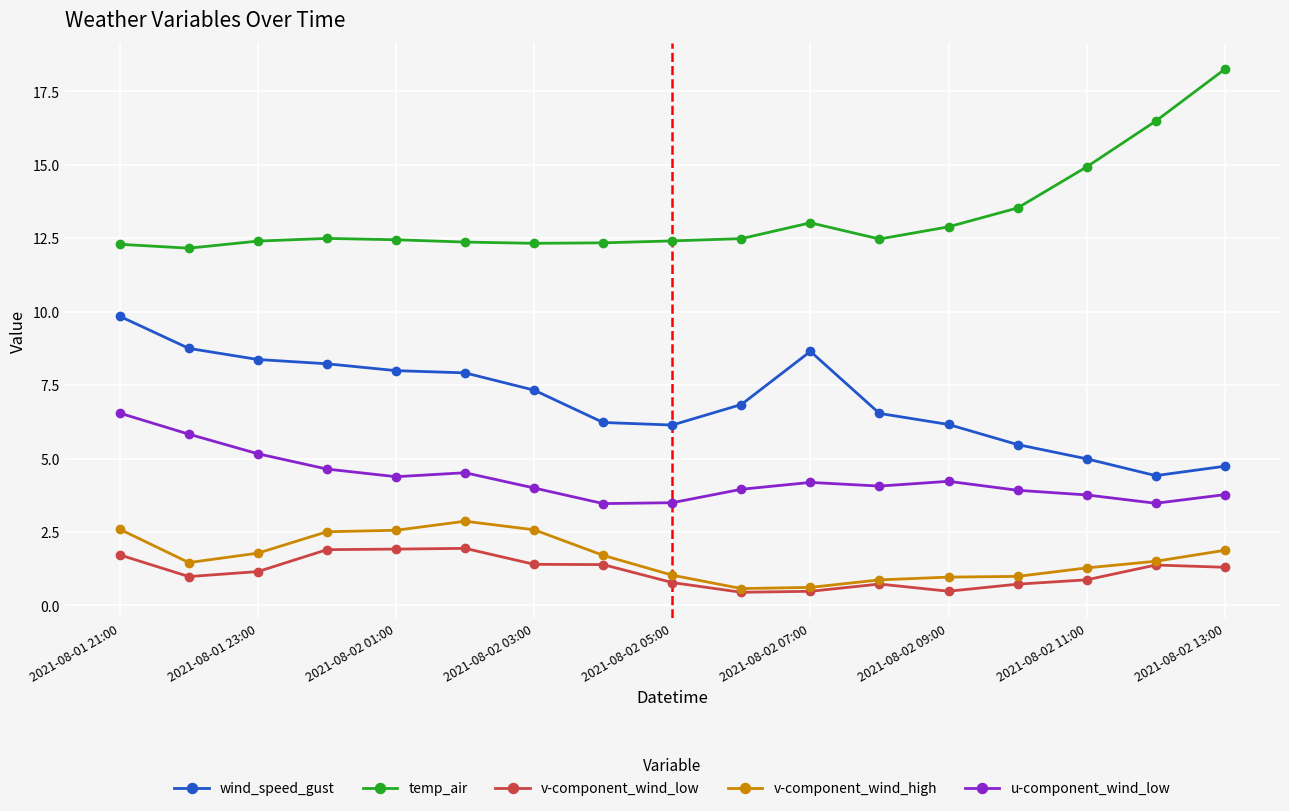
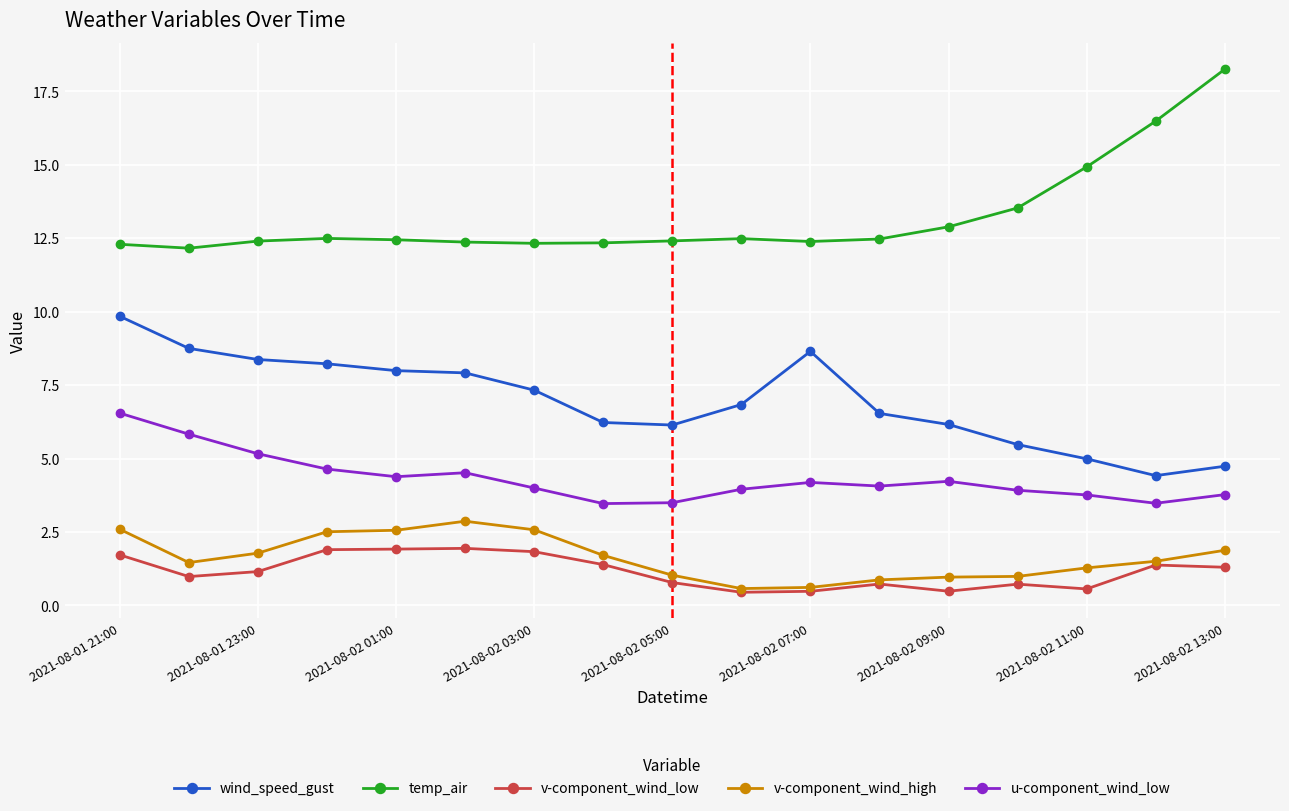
v-component_wind_low, 2021-08-02 03:00: 1.4 -> 1.8
temp_air, 2021-08-02 07:00: 13.0 -> 12.4
v-component_wind_low, 2021-08-02 11:00: 0.9 -> 0.6
